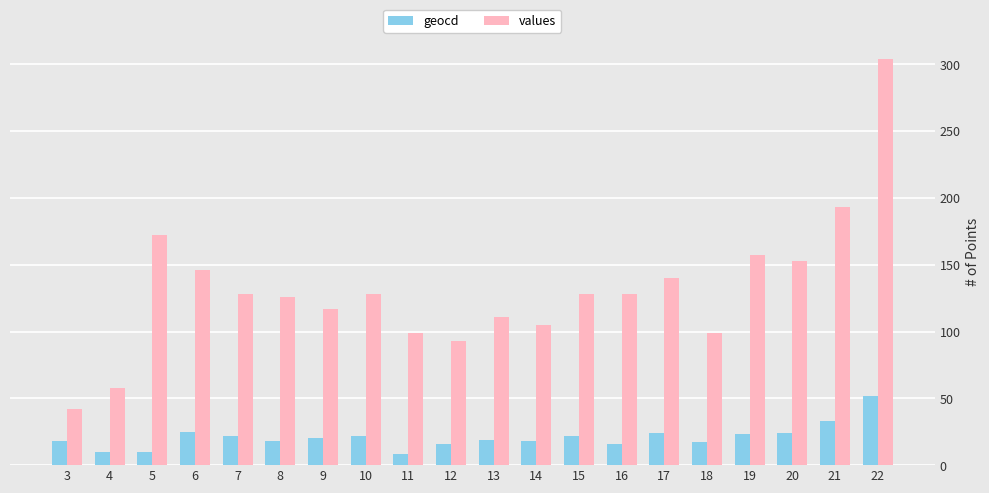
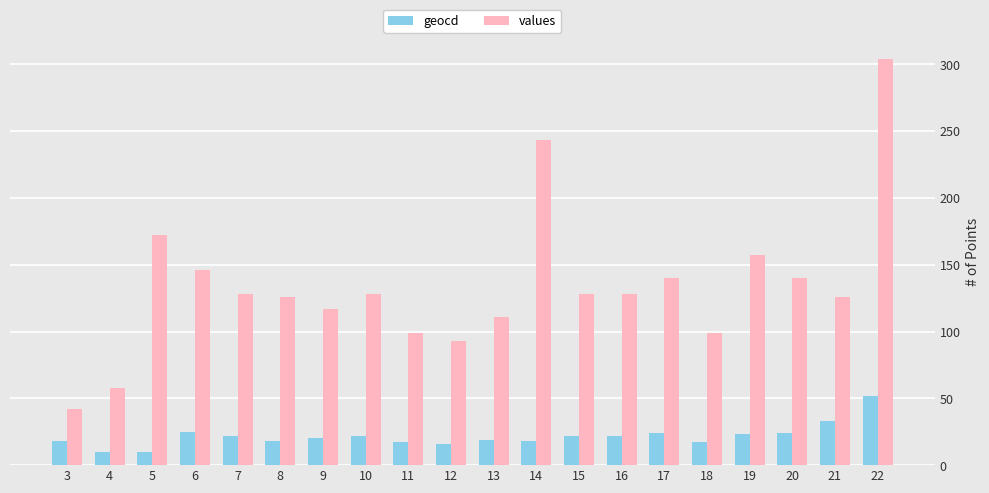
geocd, 11: 8 -> 17
values, 14: 105 -> 243
geocd, 16: 16 -> 22
values, 20: 153 -> 140
values, 21: 193 -> 126
